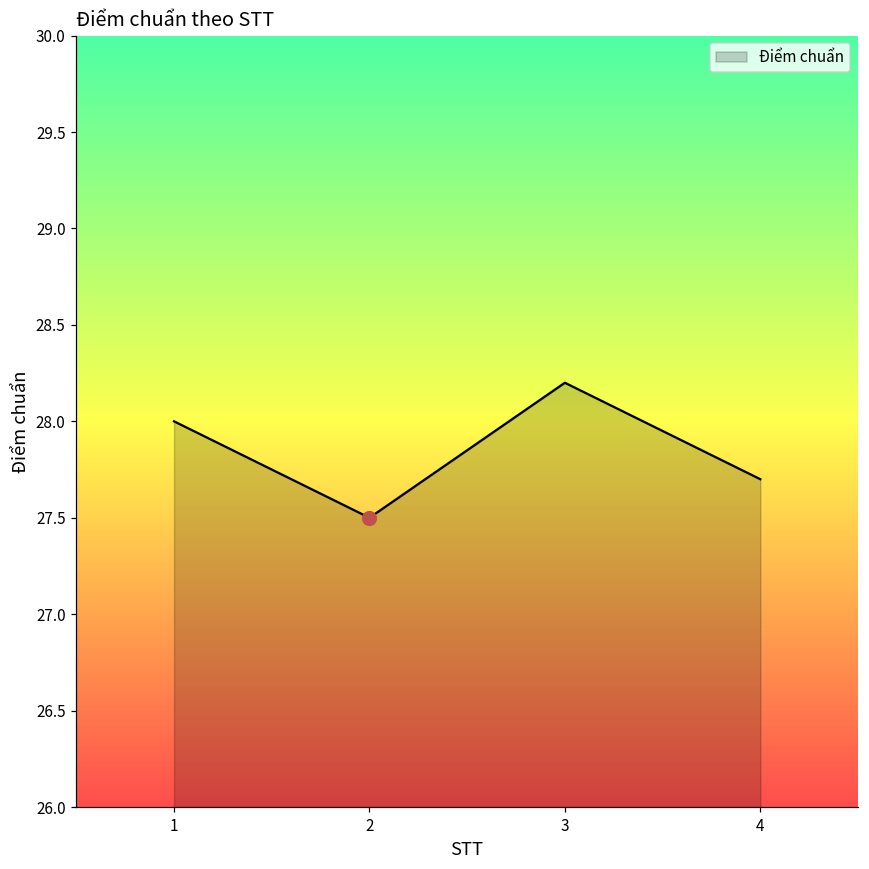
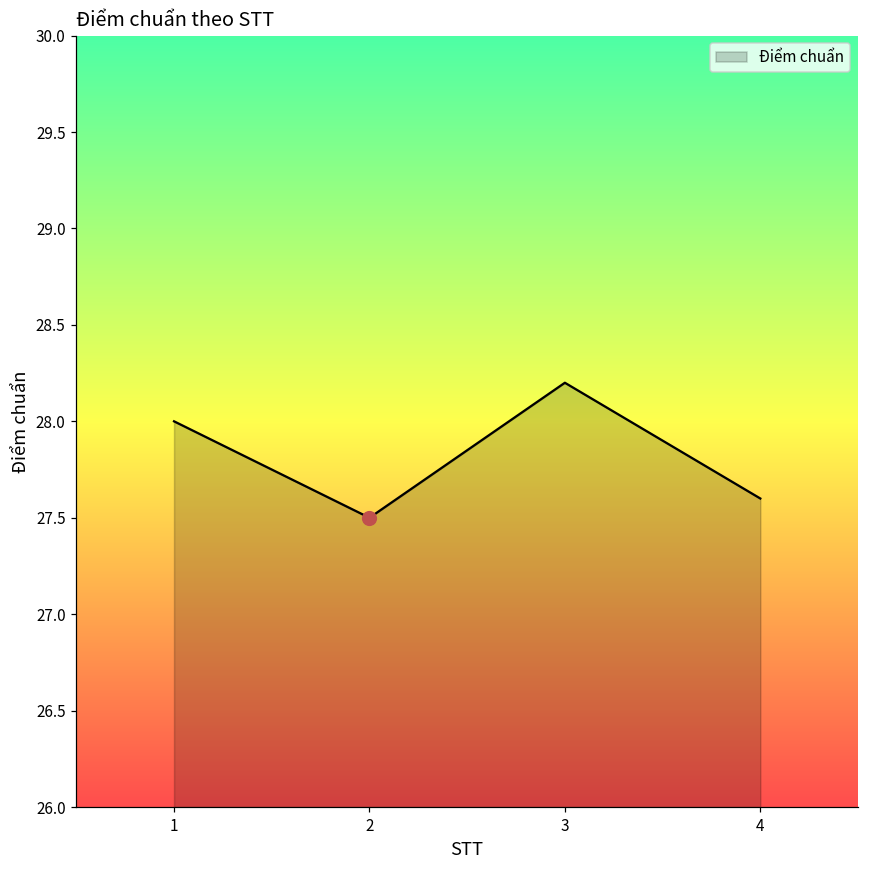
Điểm chuẩn, 4: 27.7 -> 27.6
